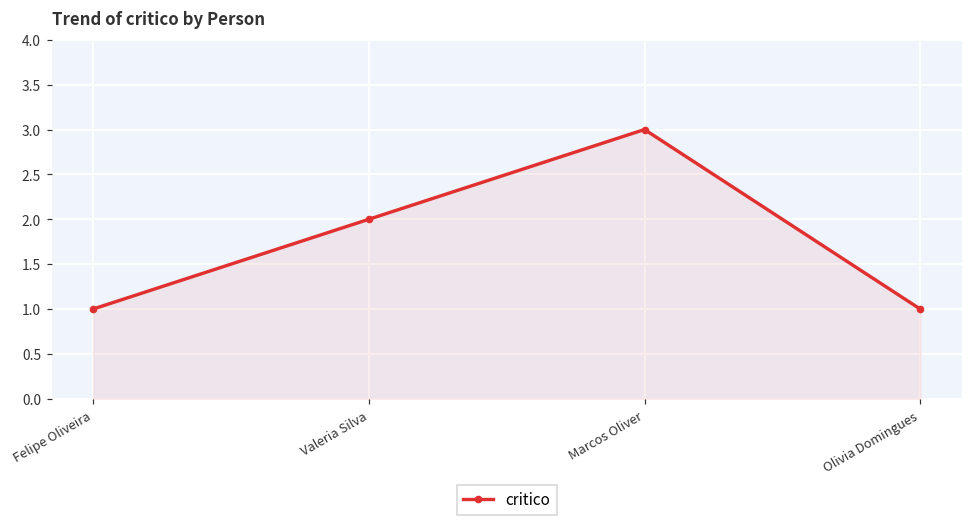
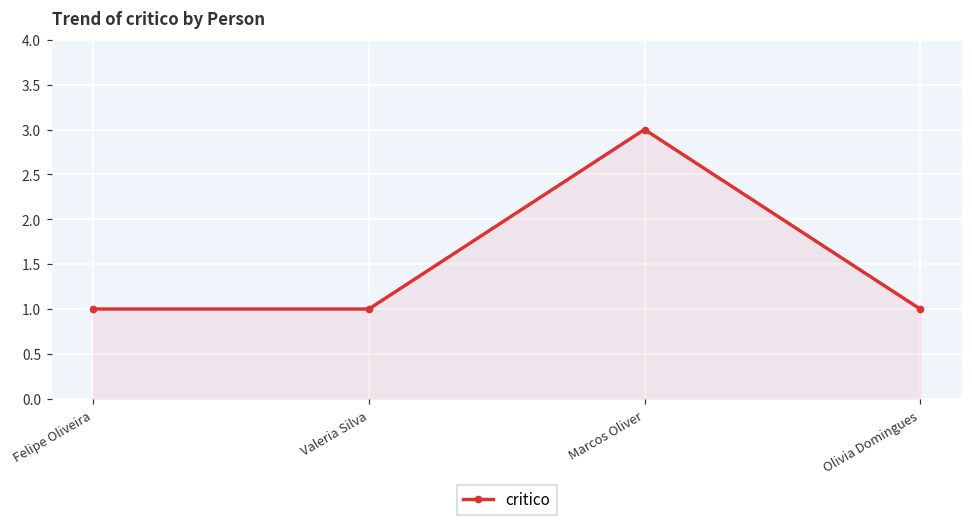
Valeria Silva: 2 -> 1
